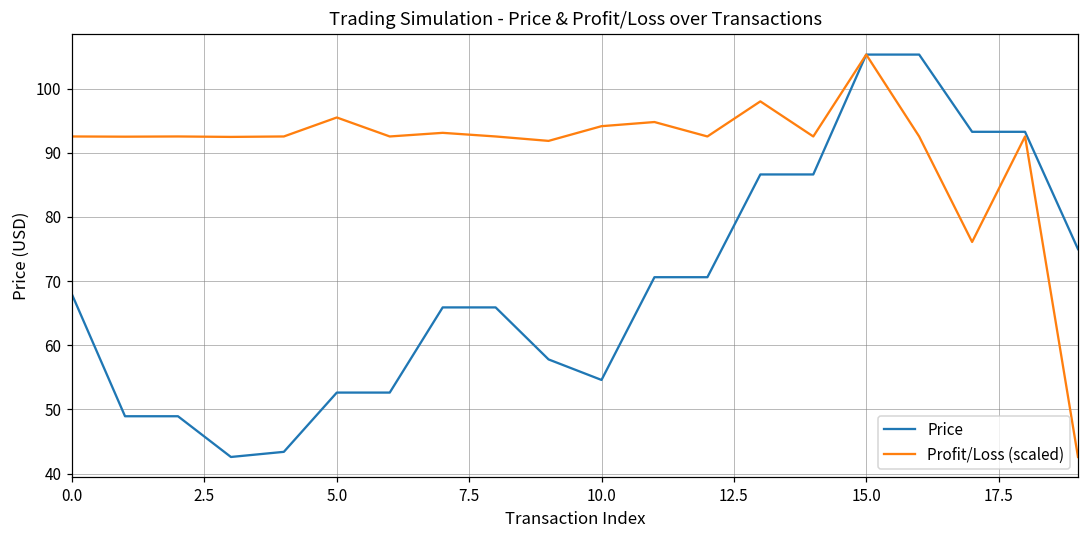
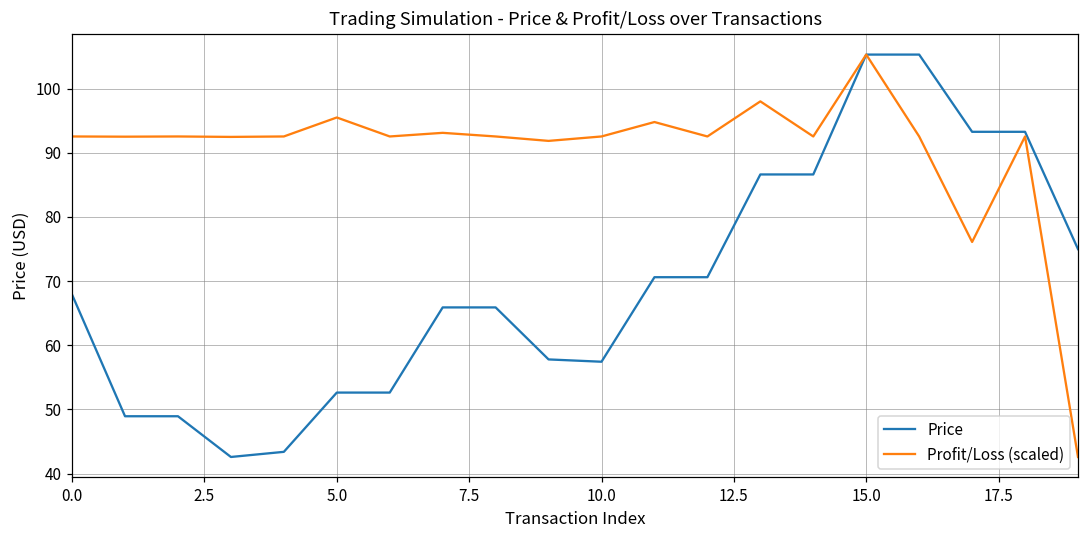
Price, 10.0: 55 -> 57
Profit/Loss (scaled), 10.0: 94 -> 93
